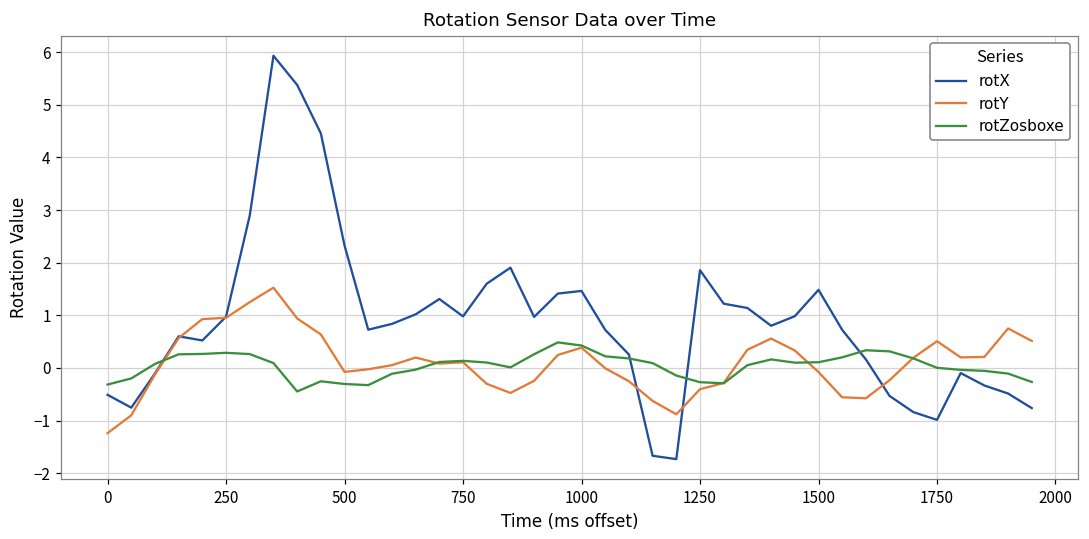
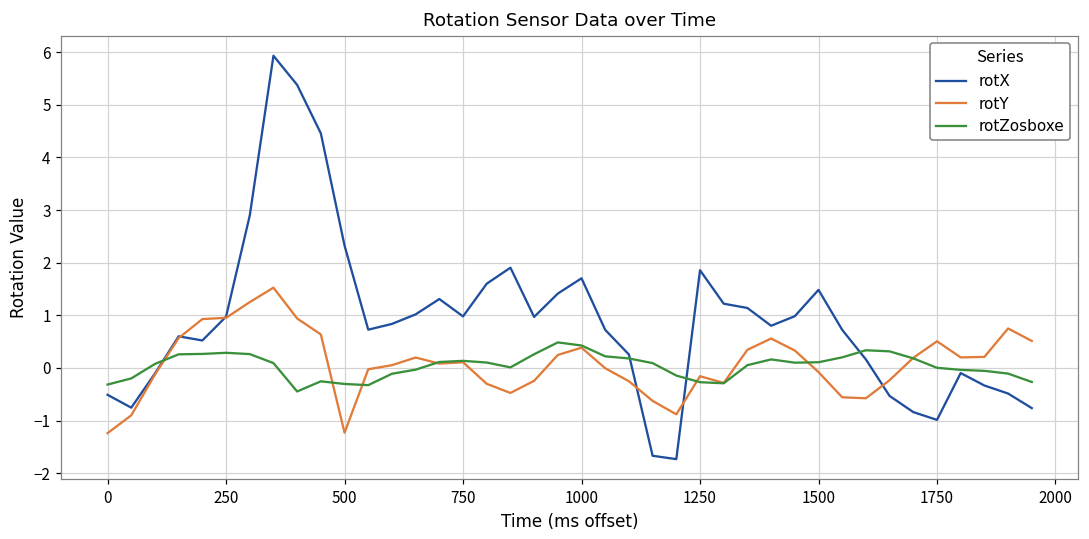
rotY, 500: -0.1 -> -1.2
rotX, 1000: 1.5 -> 1.7
rotY, 1250: -0.4 -> -0.2
